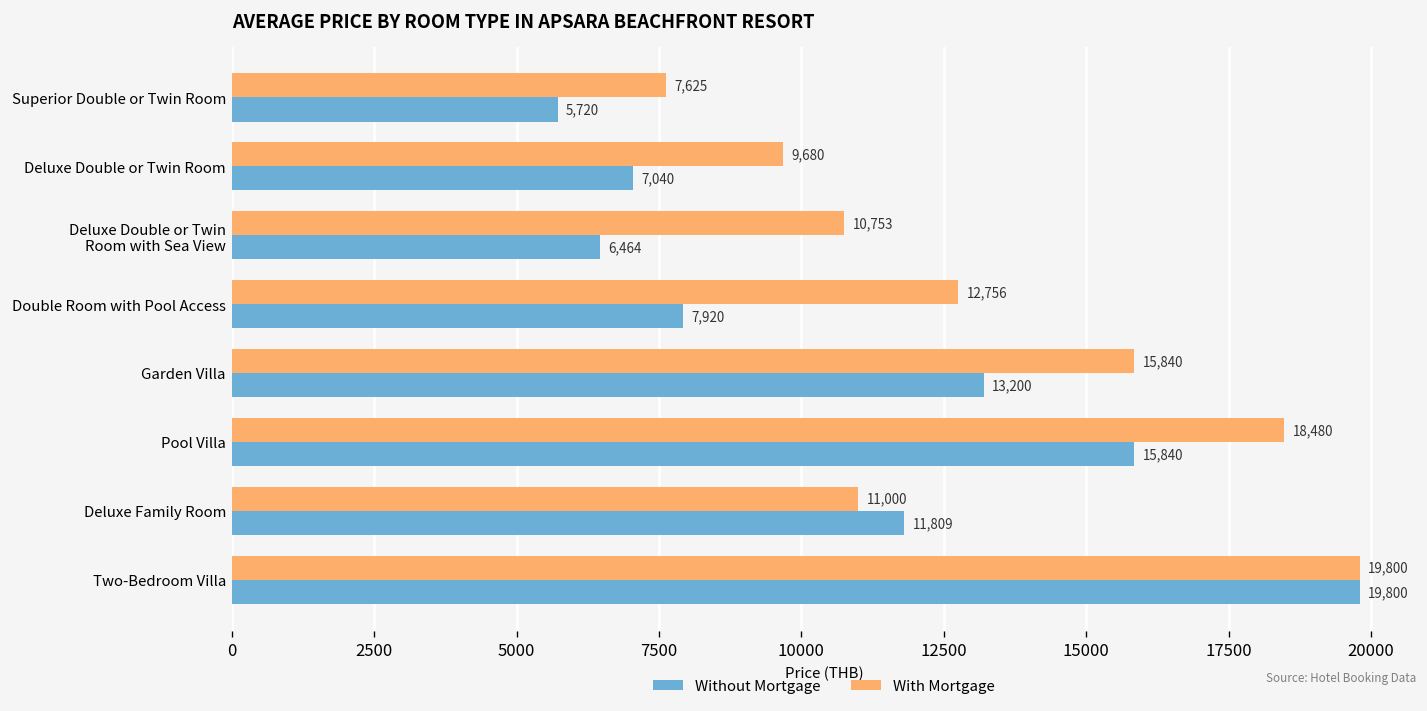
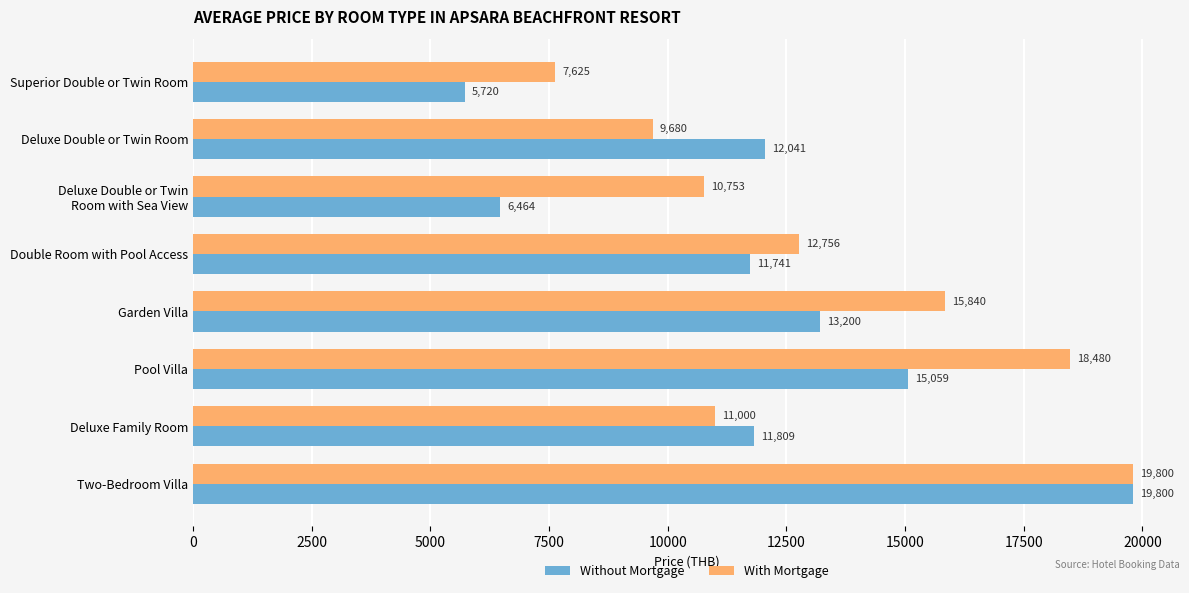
Without Mortgage, Deluxe Double or Twin Room: 7,040 -> 12,041
Without Mortgage, Double Room with Pool Access: 7,920 -> 11,741
Without Mortgage, Pool Villa: 15,840 -> 15,059
